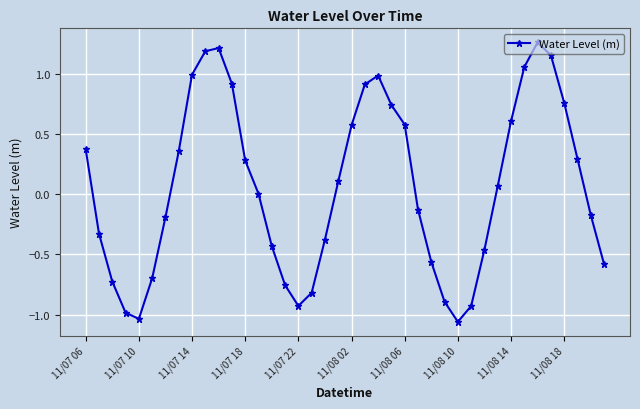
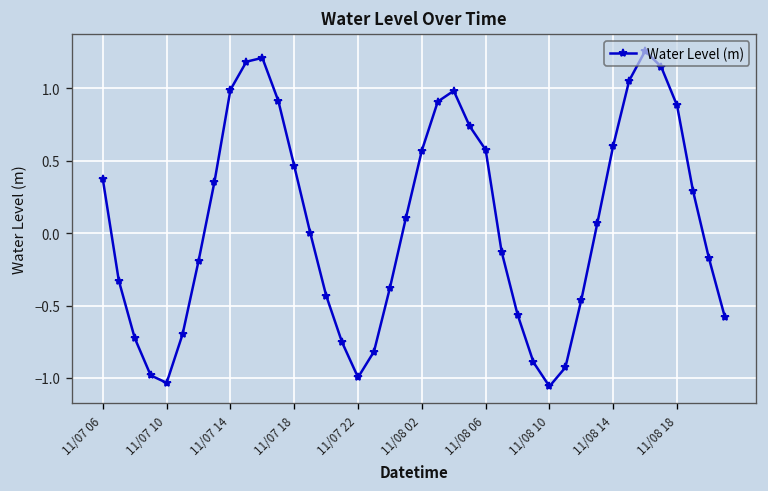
11/07 18: 0.28 -> 0.46
11/07 22: -0.93 -> -1.00
11/08 18: 0.76 -> 0.88
